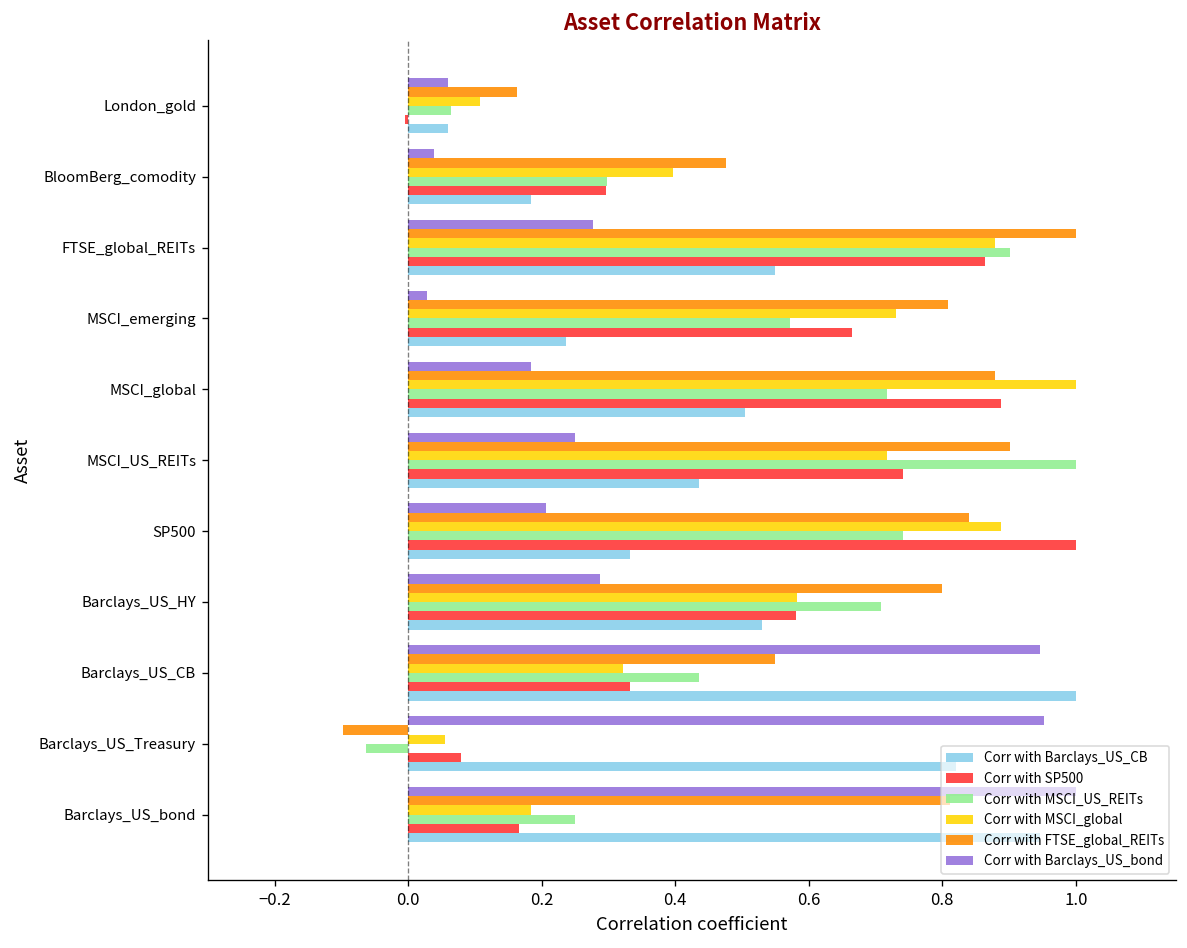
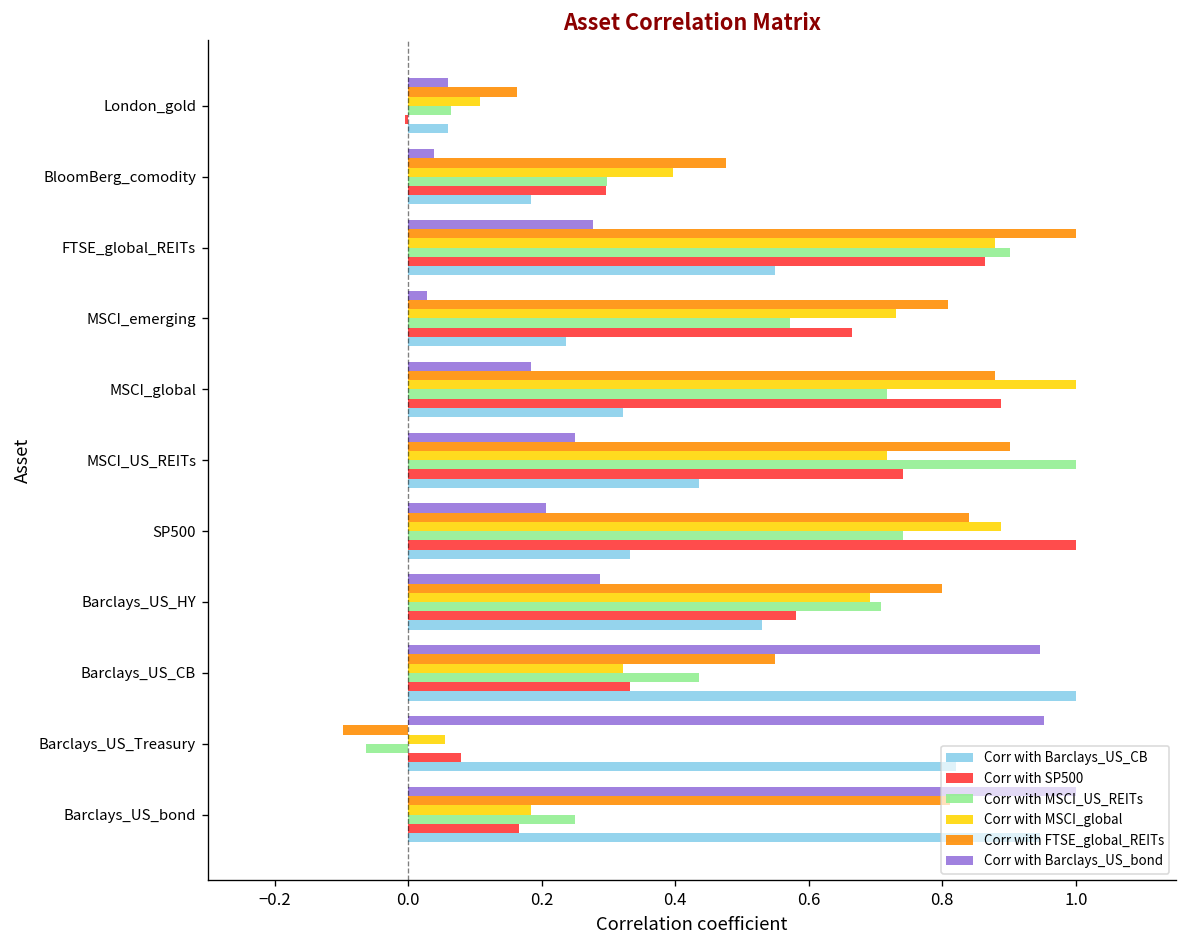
Corr with Barclays_US_CB, MSCI_global: 0.50 -> 0.32
Corr with MSCI_global, Barclays_US_HY: 0.58 -> 0.69
